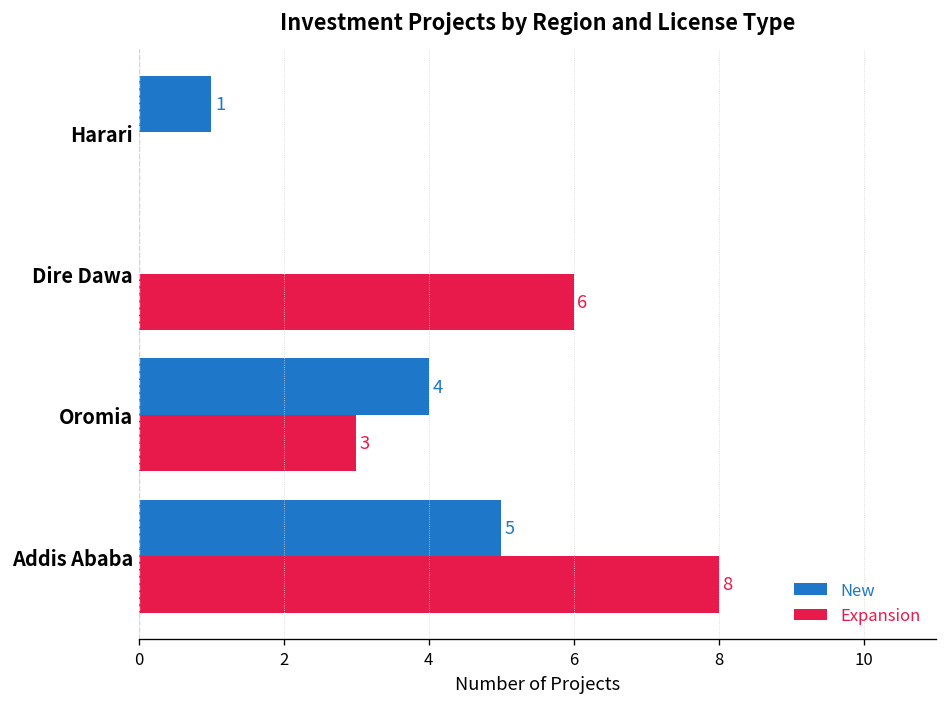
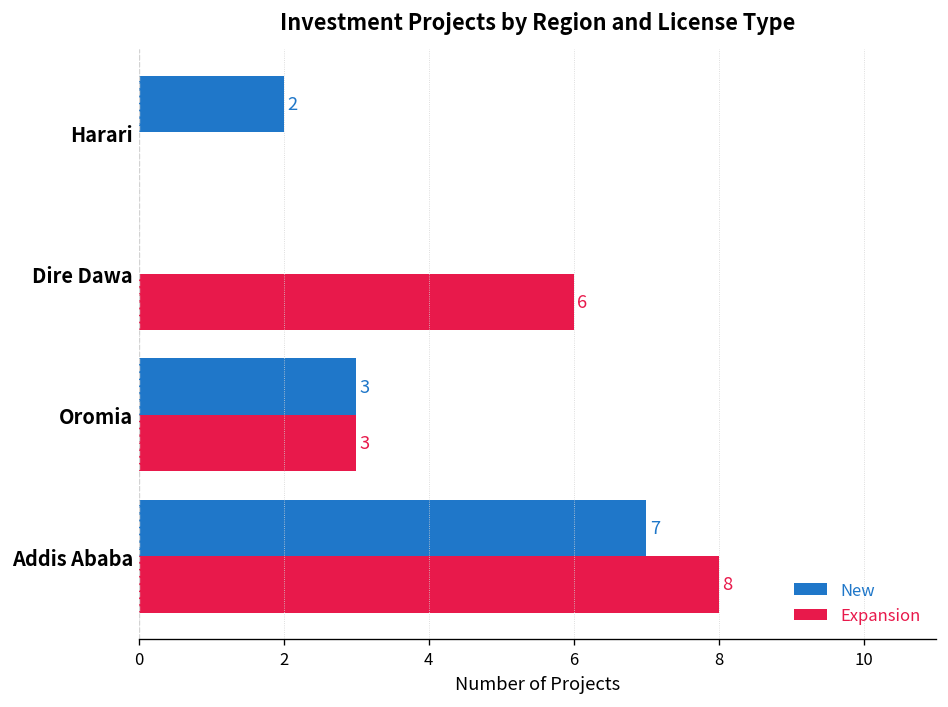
New, Harari: 1 -> 2
New, Oromia: 4 -> 3
New, Addis Ababa: 5 -> 7
